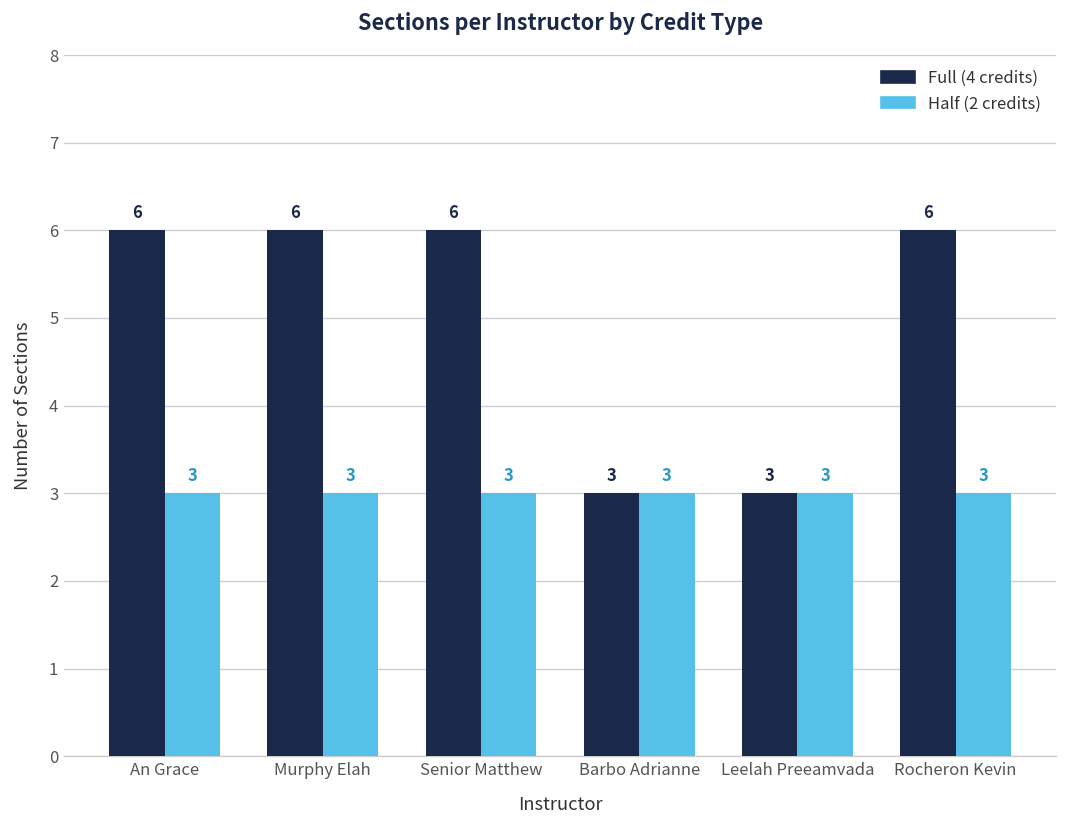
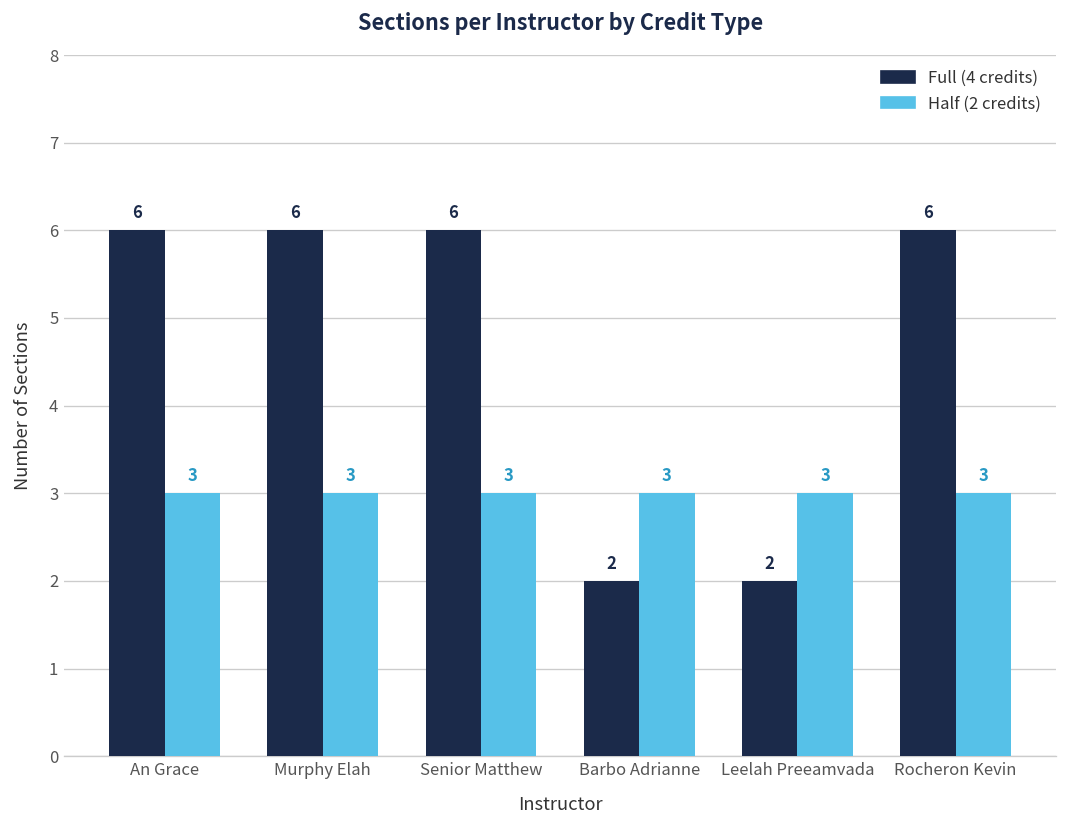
Full (4 credits), Barbo Adrianne: 3 -> 2
Full (4 credits), Leelah Preeamvada: 3 -> 2
